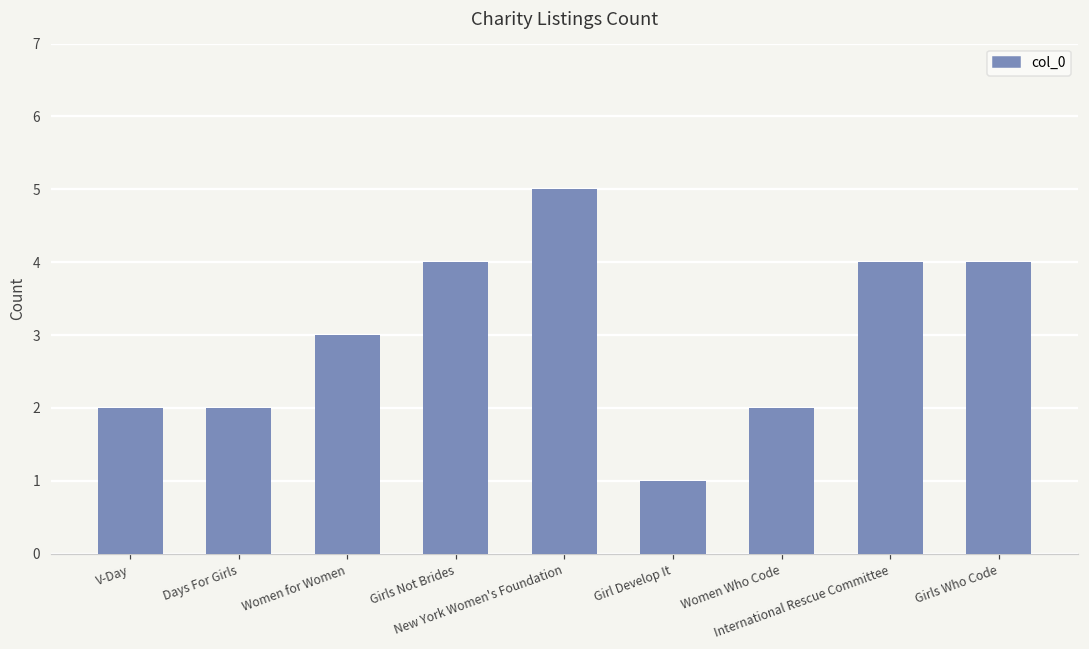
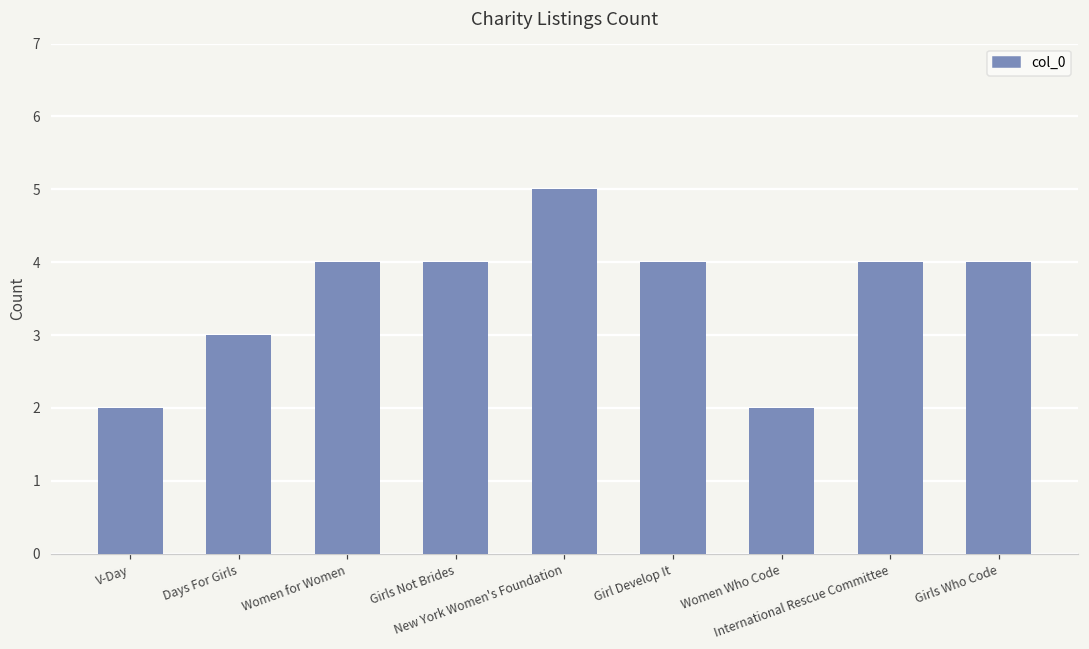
Days For Girls: 2 -> 3
Women for Women: 3 -> 4
Girl Develop It: 1 -> 4
